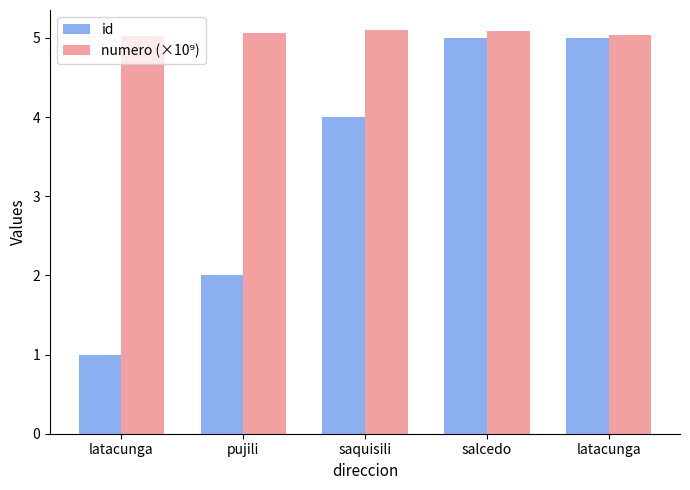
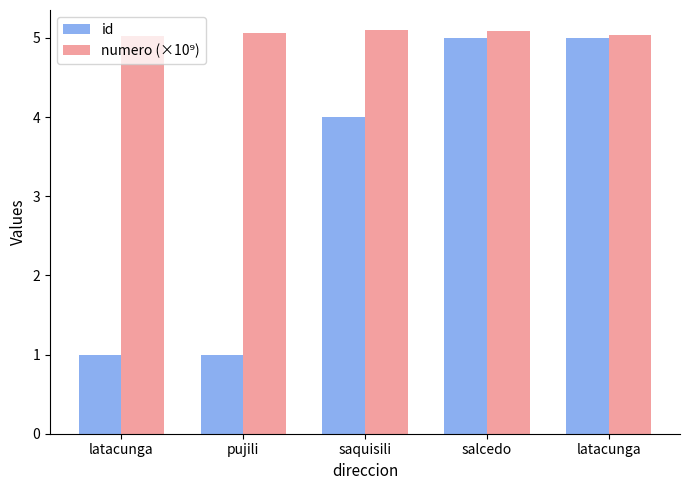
id, pujili: 2 -> 1
